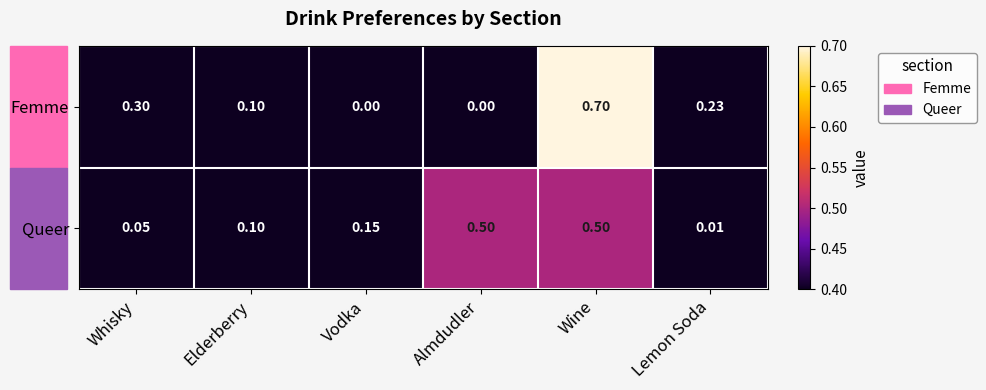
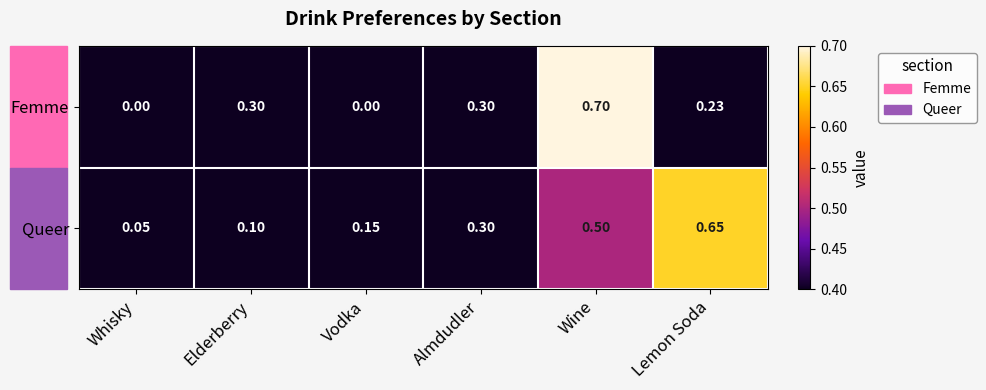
Femme, Whisky: 0.30 -> 0.00
Femme, Elderberry: 0.10 -> 0.30
Femme, Almdudler: 0.00 -> 0.30
Queer, Almdudler: 0.50 -> 0.30
Queer, Lemon Soda: 0.01 -> 0.65
